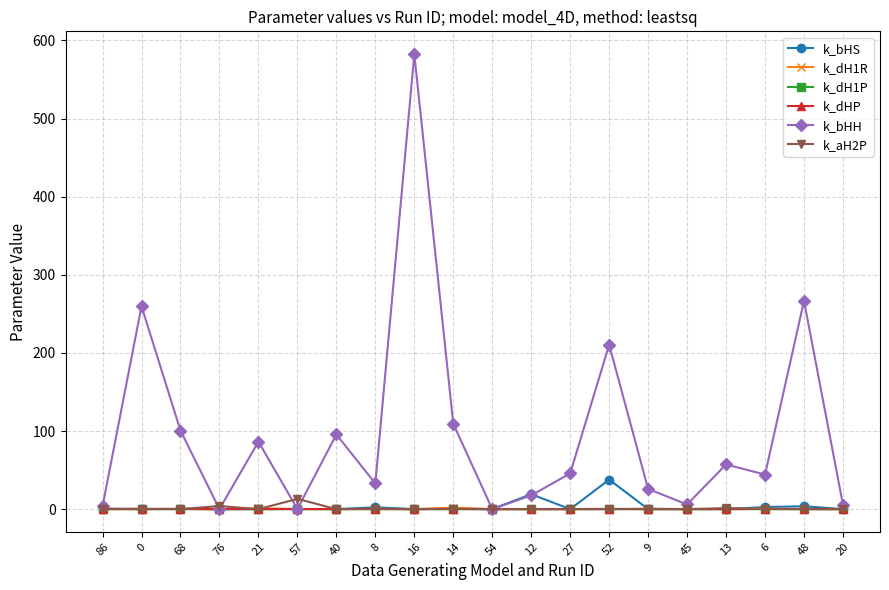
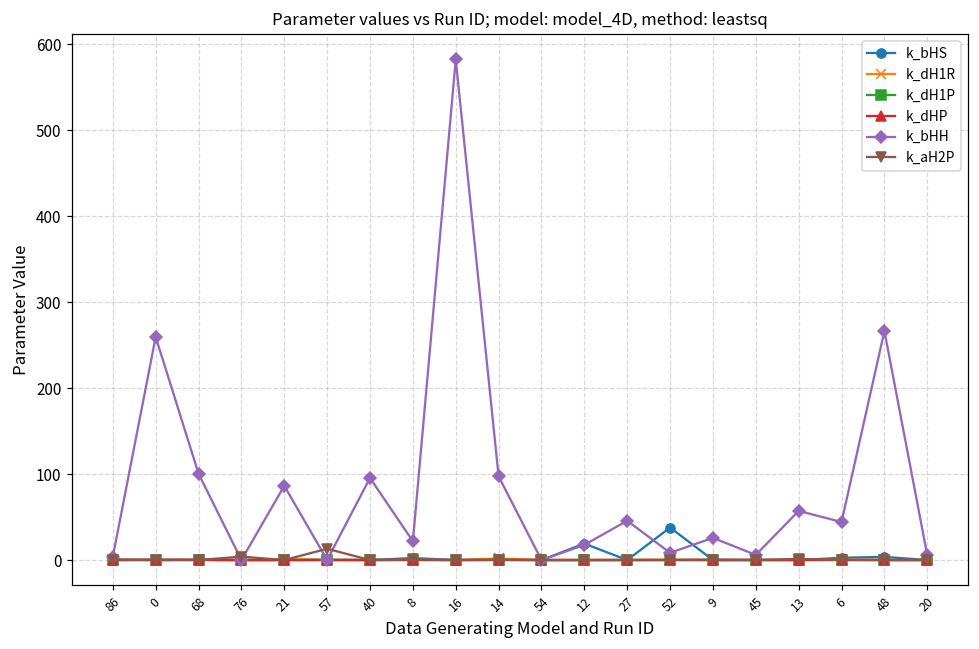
k_bHH, 8: 30 -> 20
k_bHH, 14: 110 -> 100
k_bHH, 52: 210 -> 10
